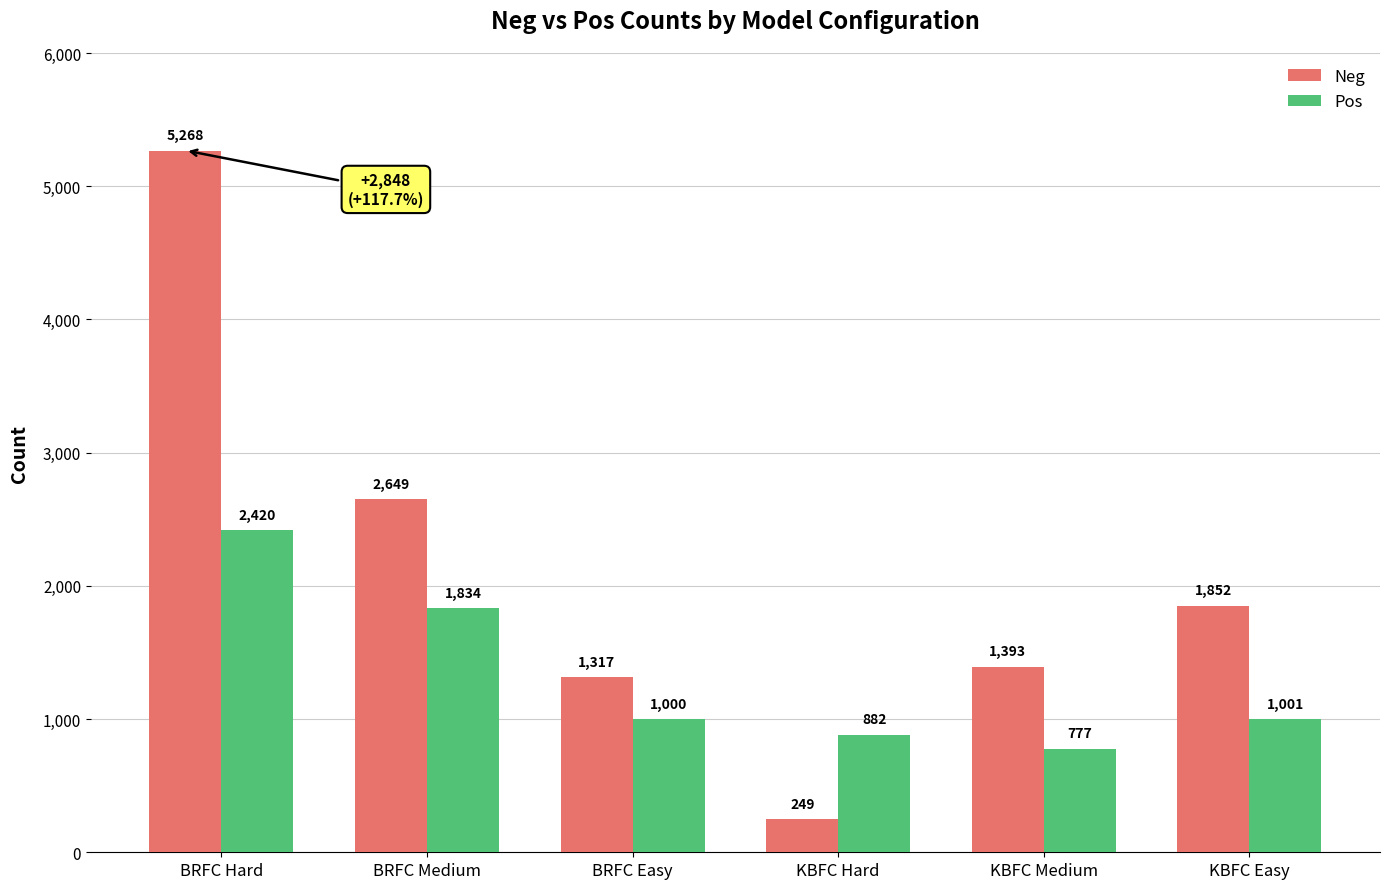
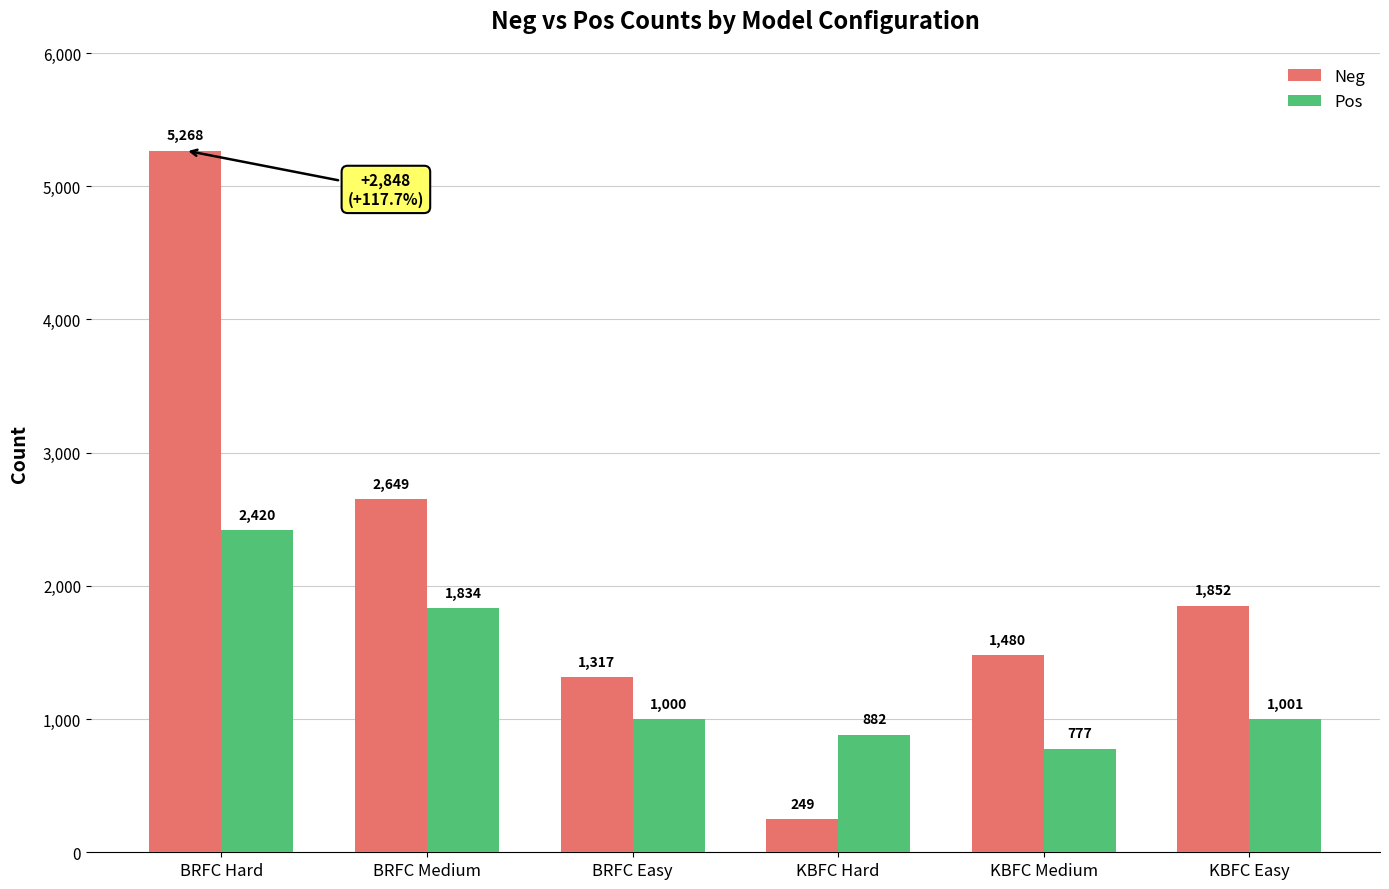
Neg, KBFC Medium: 1,393 -> 1,480
